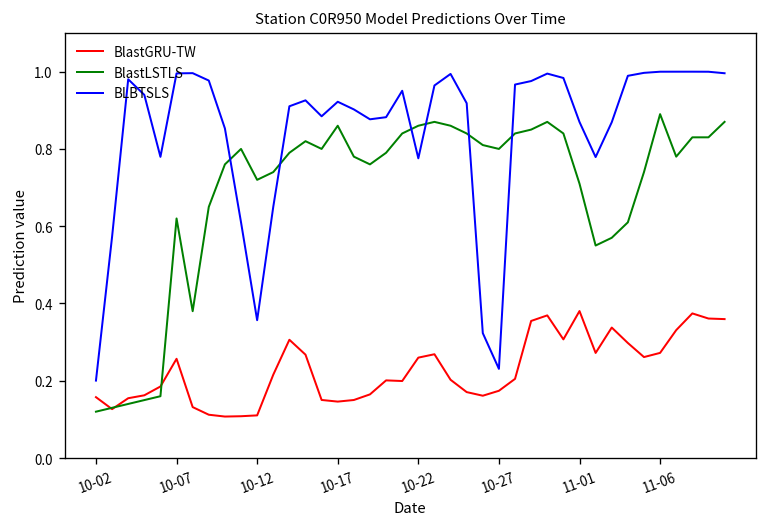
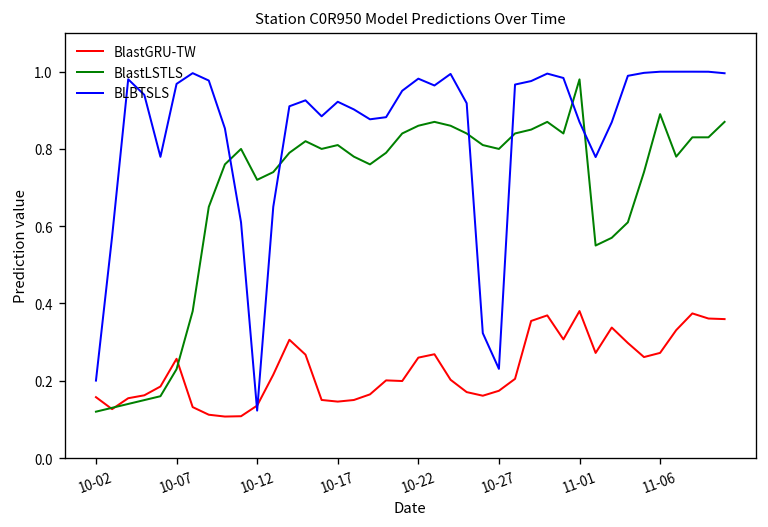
BlastLSTLS, 10-07: 0.62 -> 0.23
BLBTSLS, 10-07: 1.00 -> 0.97
BlastGRU-TW, 10-12: 0.11 -> 0.14
BLBTSLS, 10-12: 0.36 -> 0.12
BlastLSTLS, 10-17: 0.86 -> 0.81
BLBTSLS, 10-22: 0.78 -> 0.98
BlastLSTLS, 11-01: 0.71 -> 0.98
